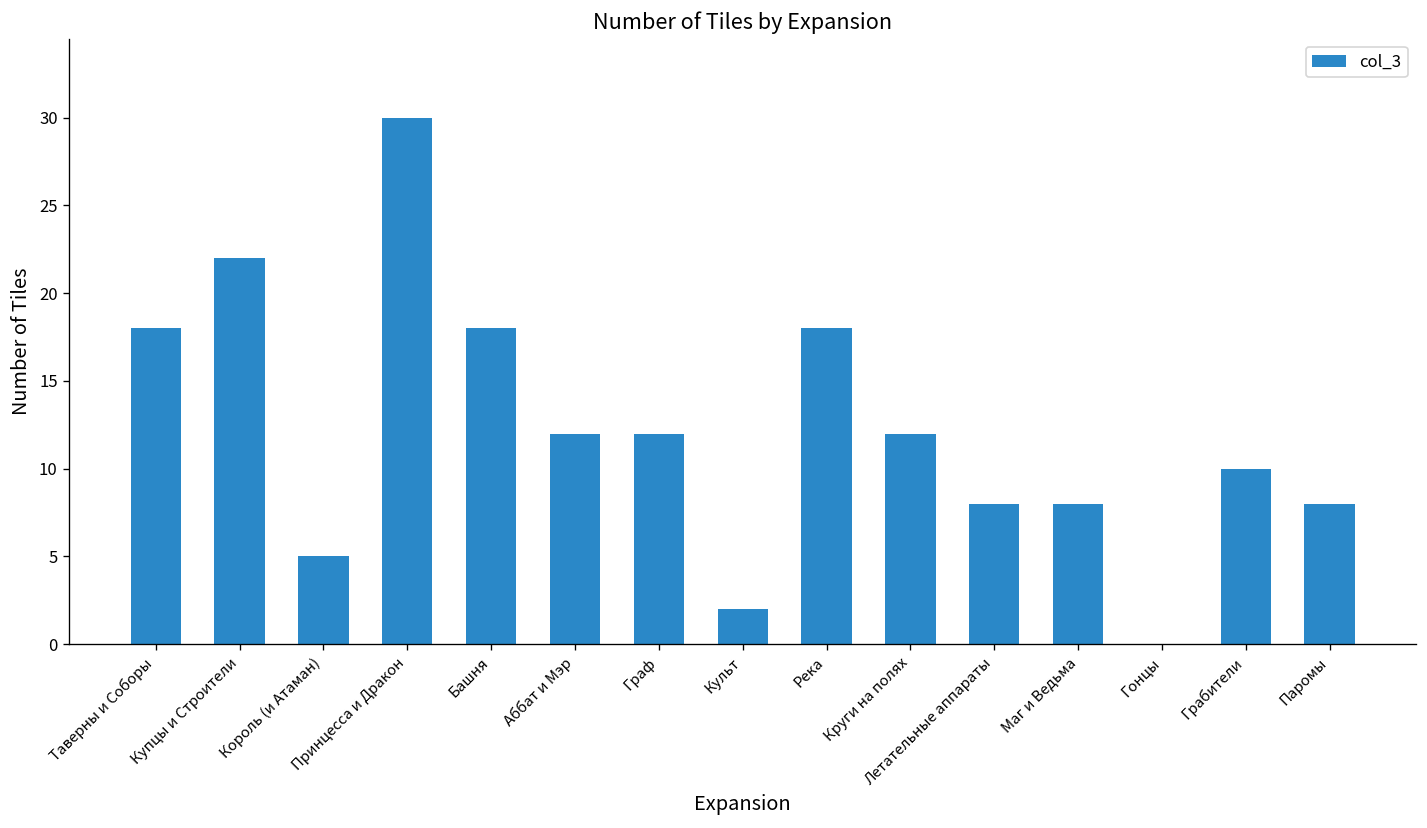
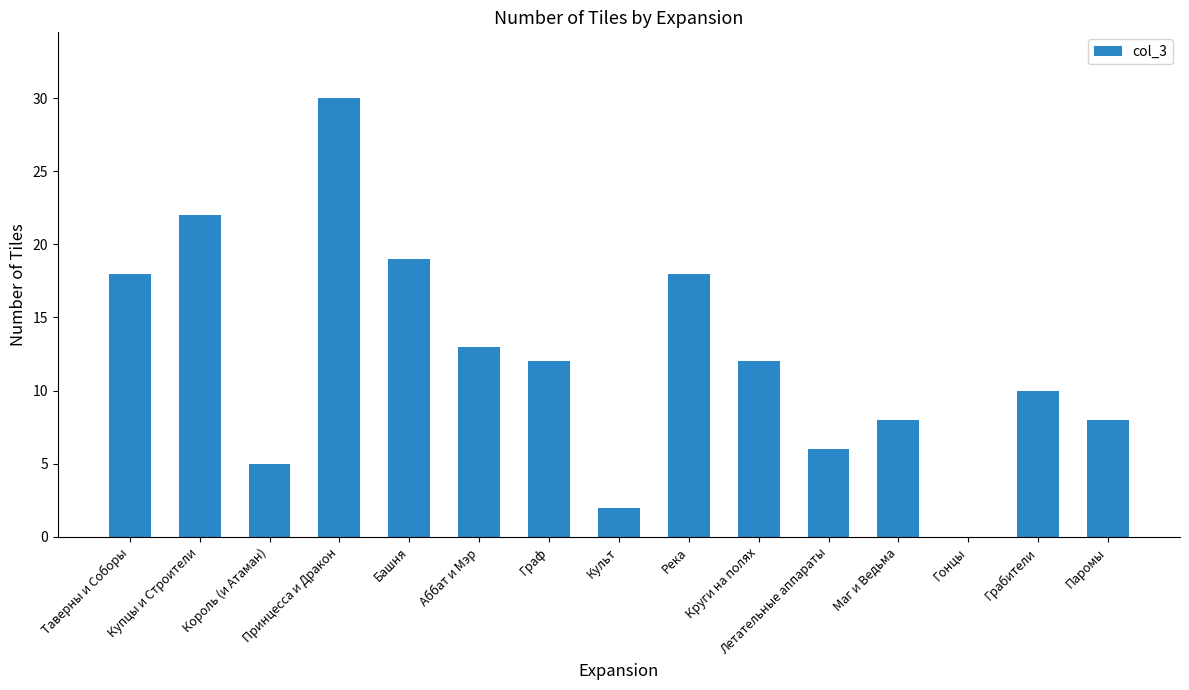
Башня: 18 -> 19
Аббат и Мэр: 12 -> 13
Летательные аппараты: 8 -> 6
